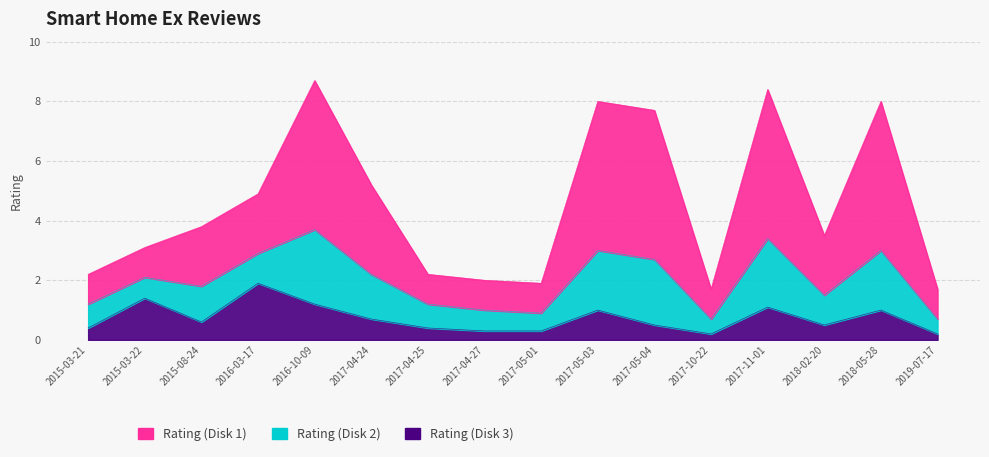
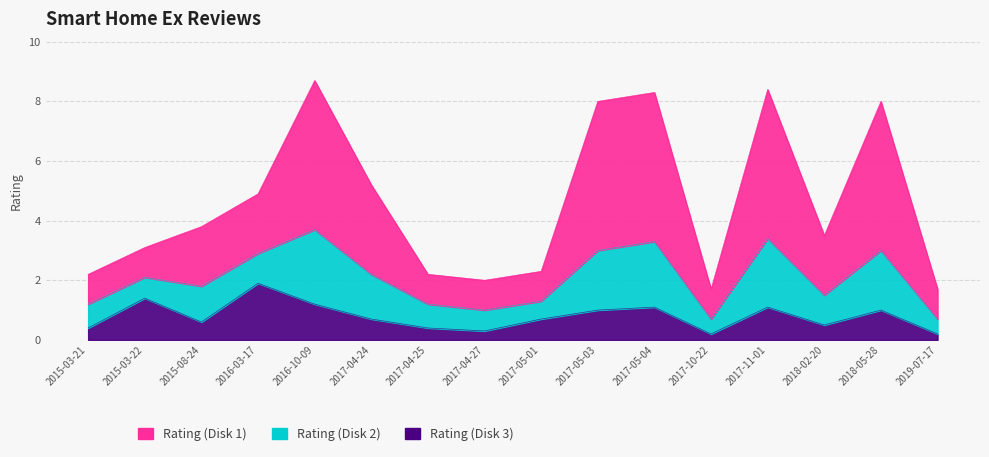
Rating (Disk 3), 2017-05-01: 0.3 -> 0.7
Rating (Disk 3), 2017-05-04: 0.5 -> 1.1
